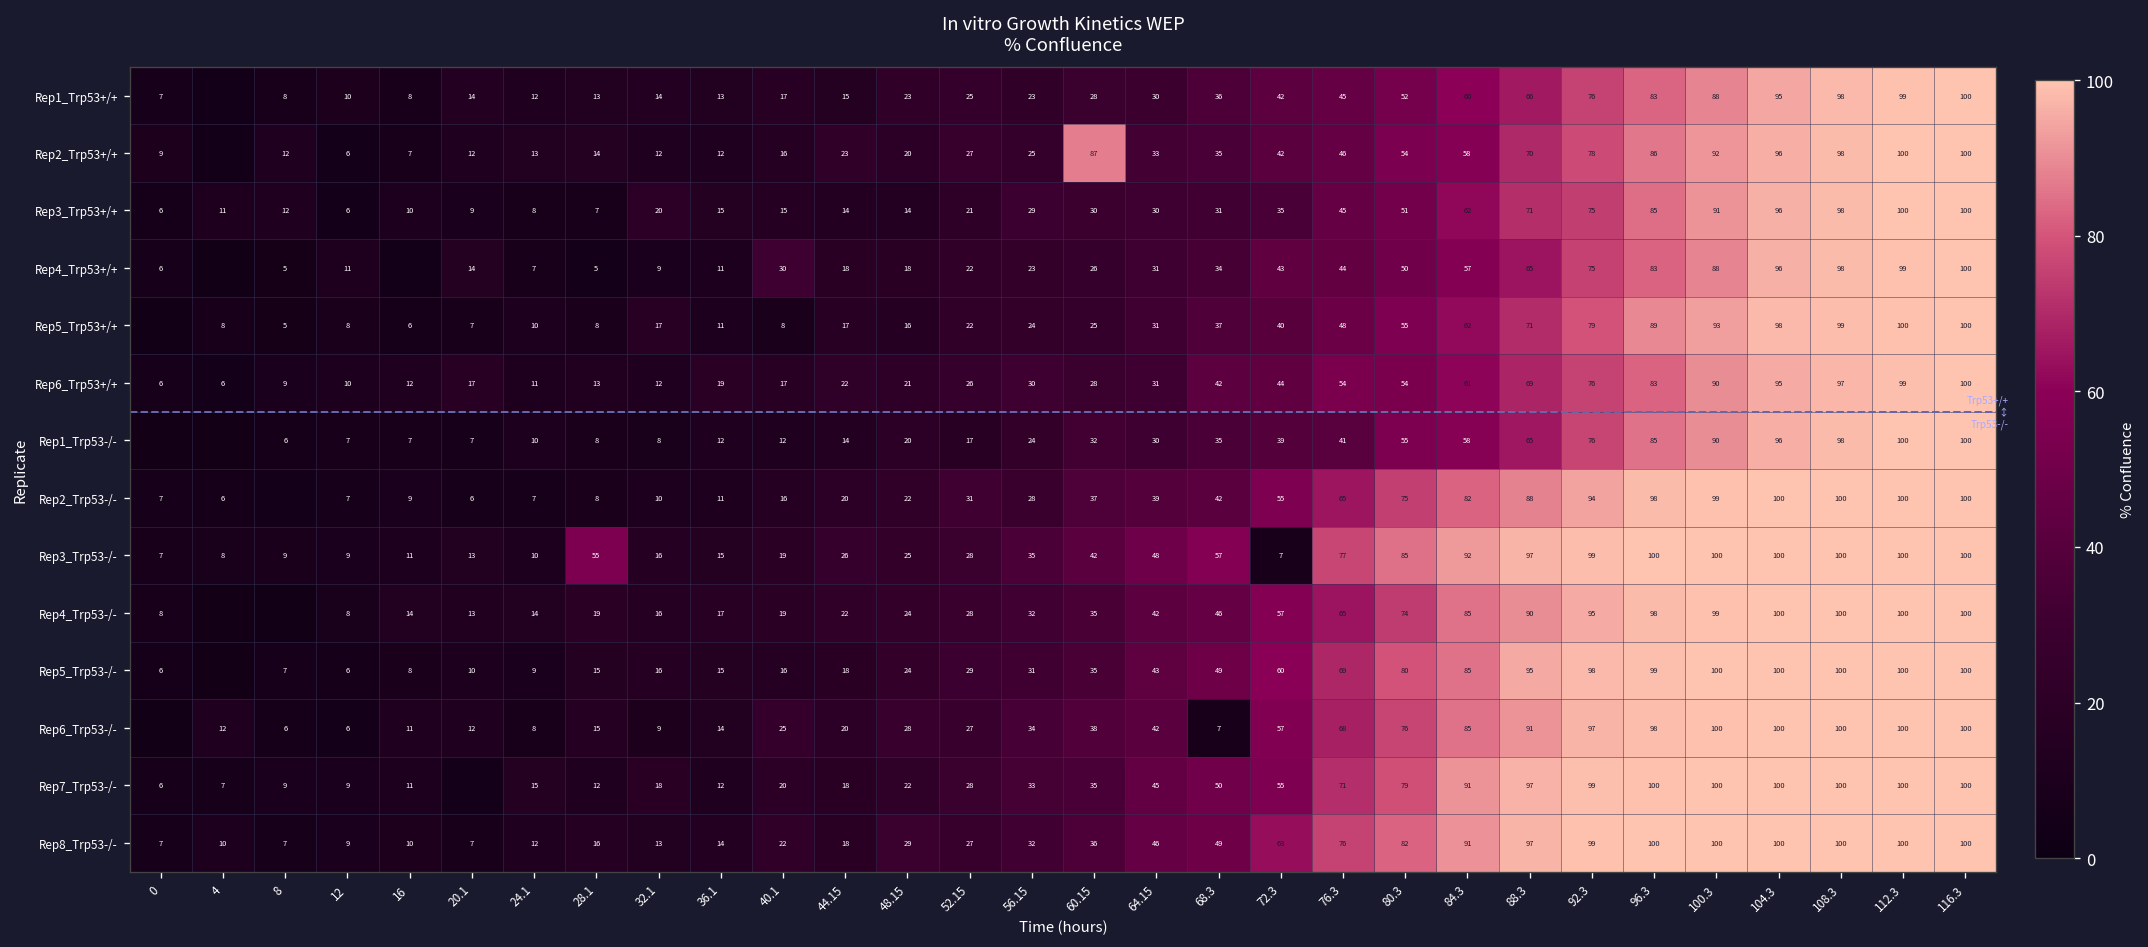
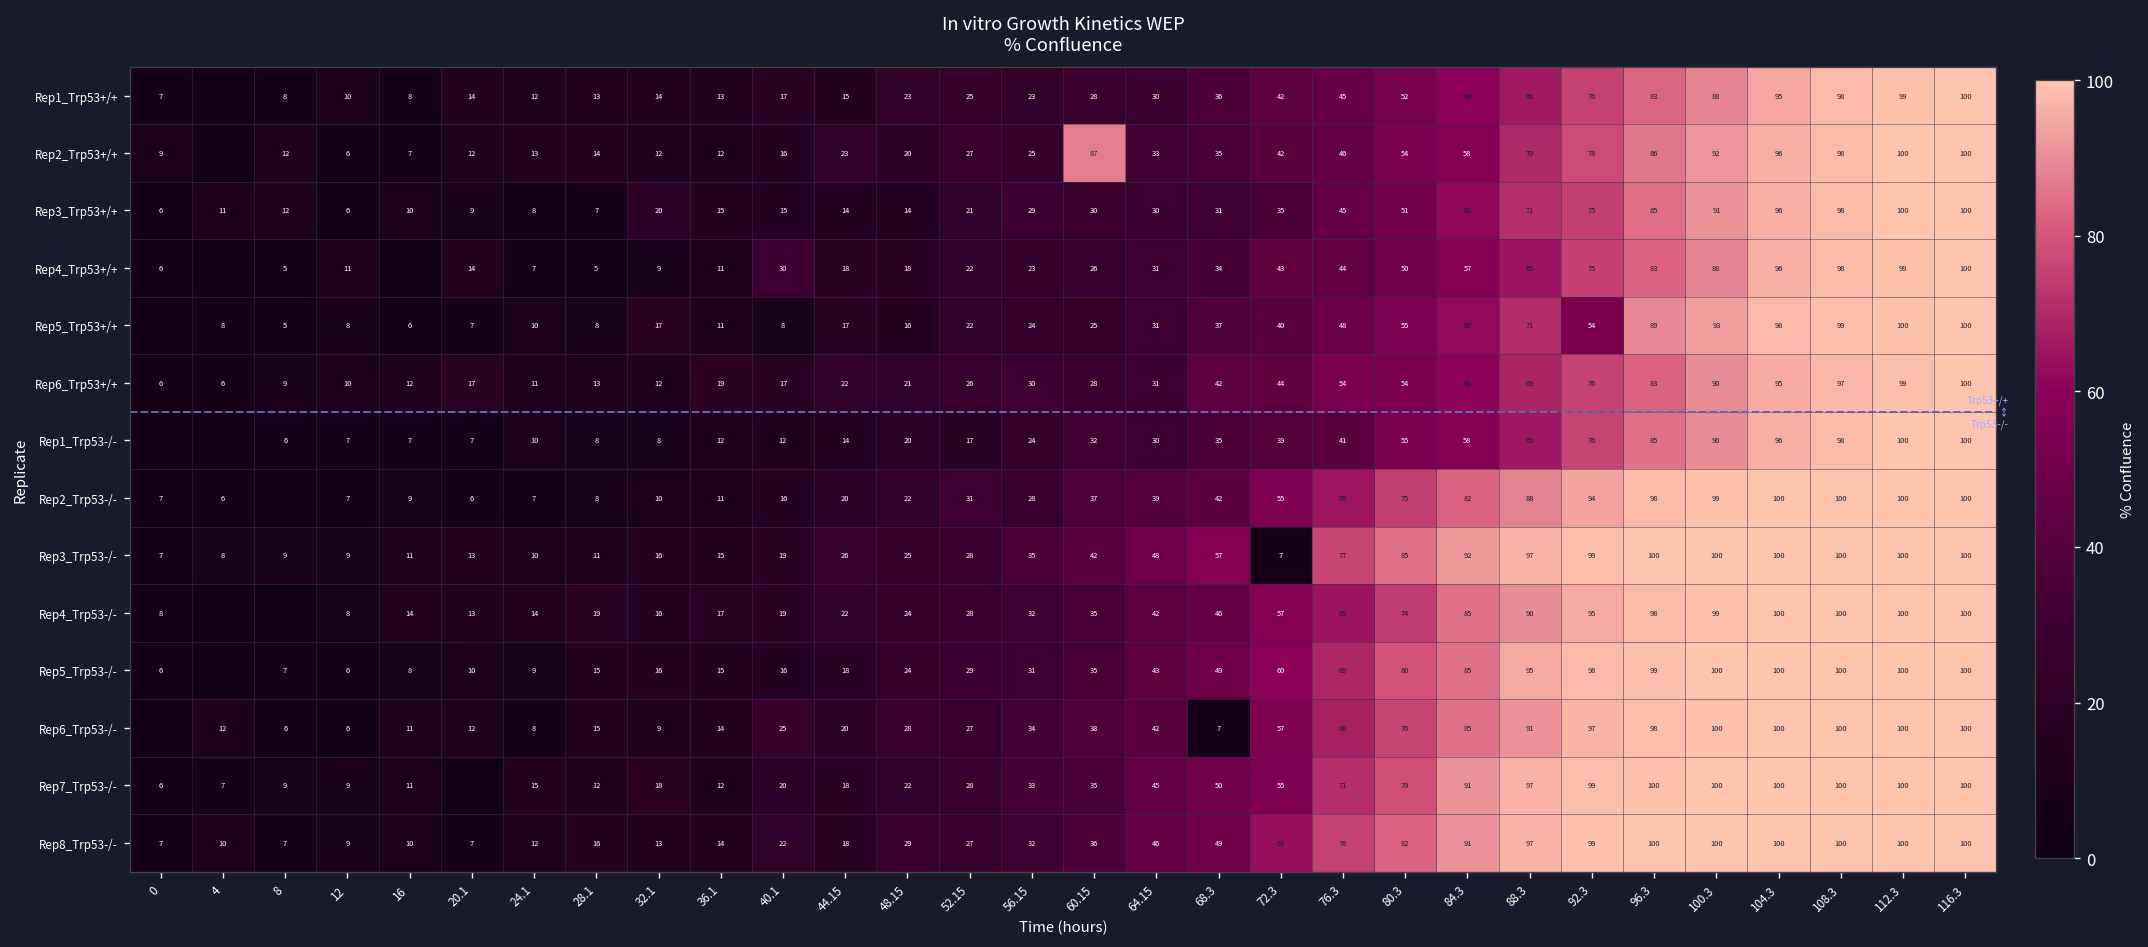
Rep5_Trp53+/+, 92.3: 79 -> 54
Rep3_Trp53-/-, 28.1: 55 -> 11
